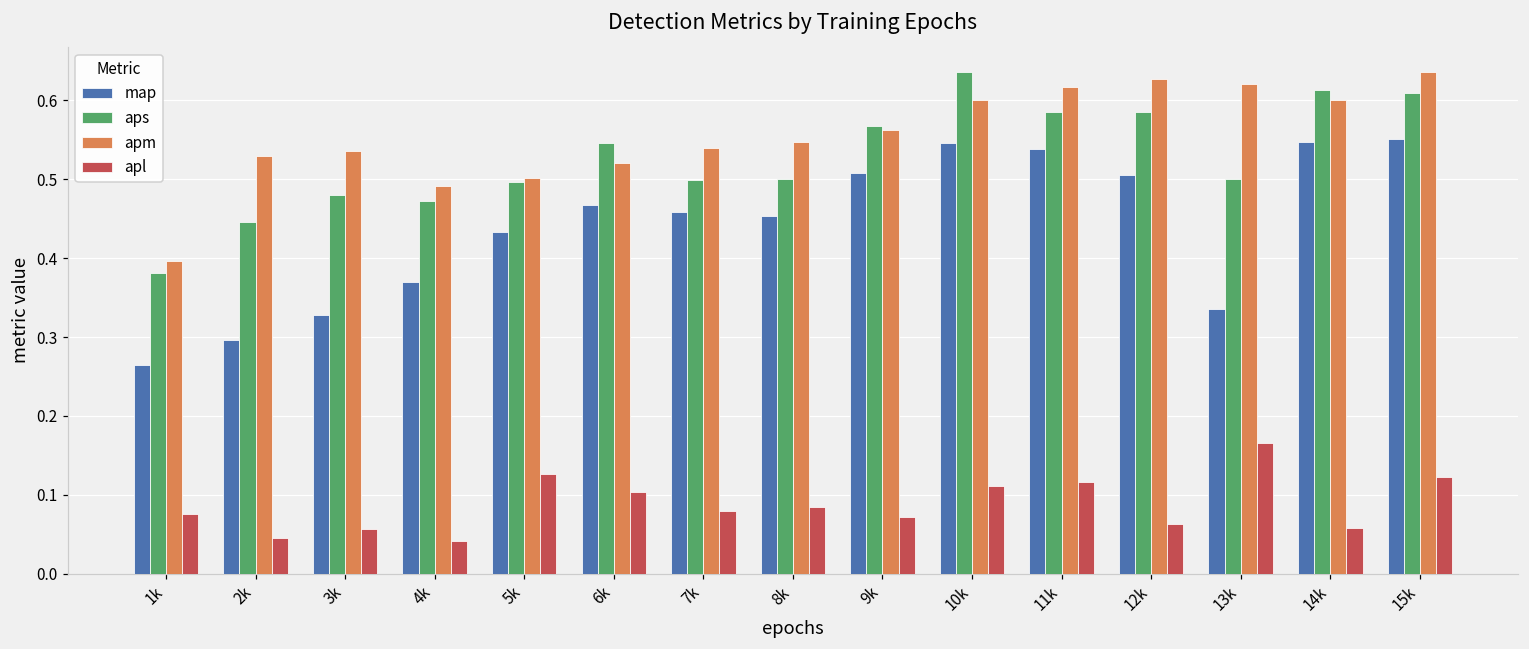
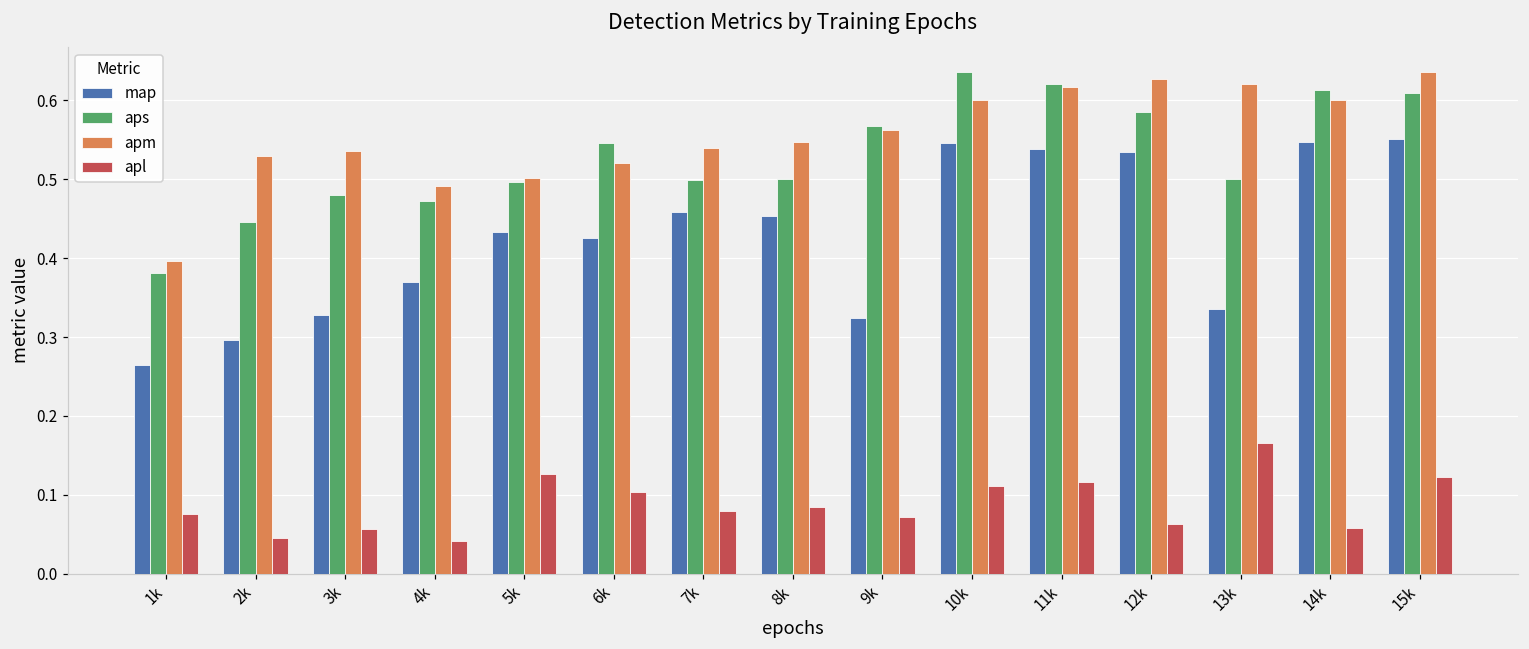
map, 6k: 0.47 -> 0.43
map, 9k: 0.51 -> 0.32
aps, 11k: 0.59 -> 0.62
map, 12k: 0.51 -> 0.54
